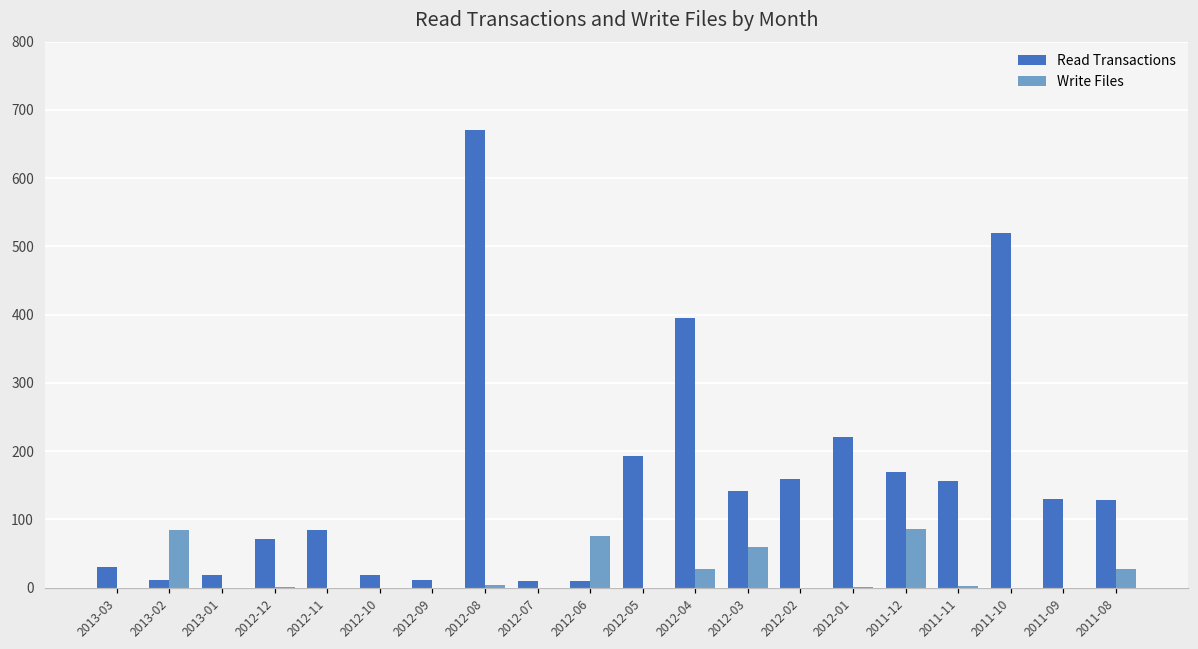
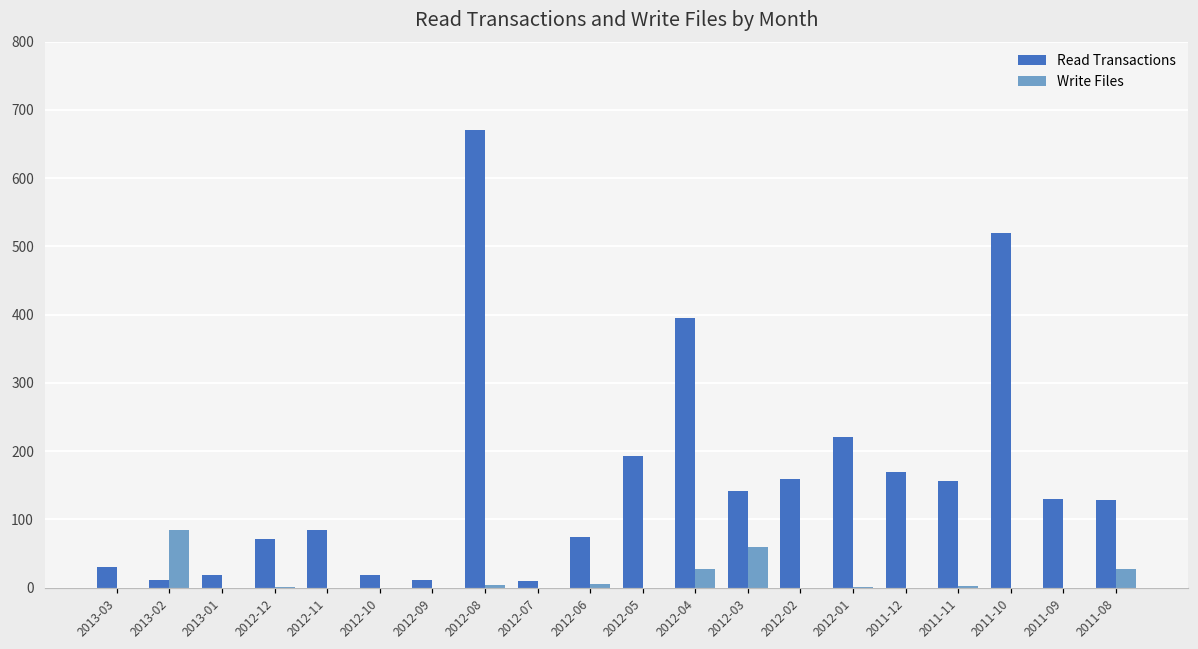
Read Transactions, 2012-06: 10 -> 70
Write Files, 2012-06: 80 -> 10
Write Files, 2011-12: 90 -> 0
